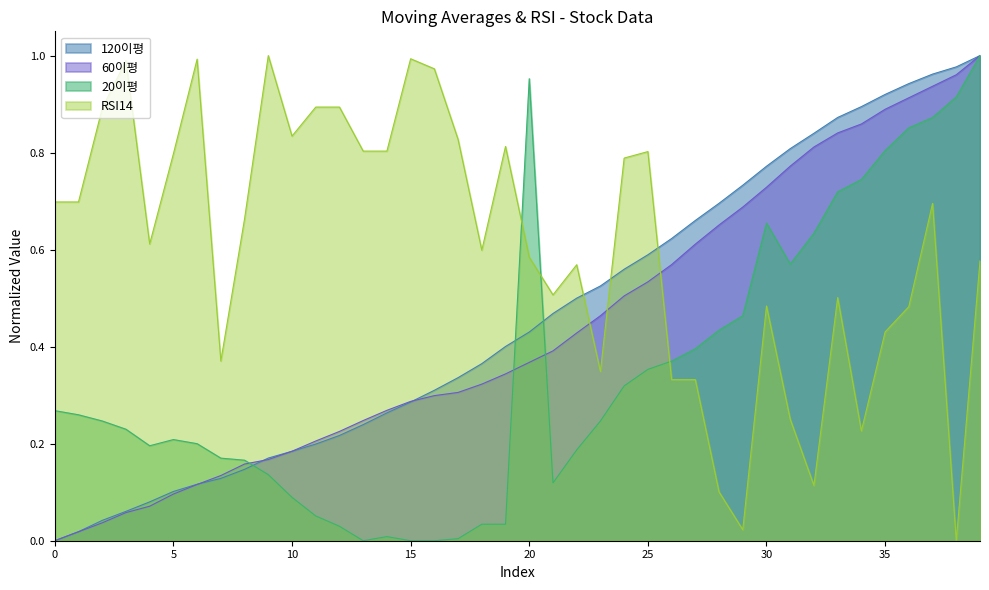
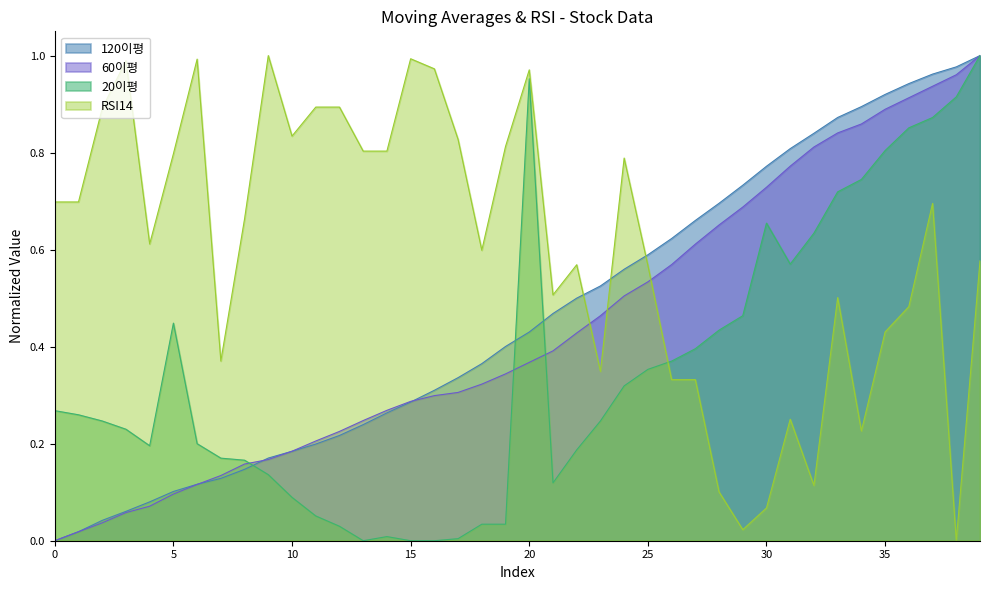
20이평, 5: 0.21 -> 0.45
RSI14, 20: 0.58 -> 0.97
RSI14, 25: 0.80 -> 0.57
RSI14, 30: 0.48 -> 0.07
